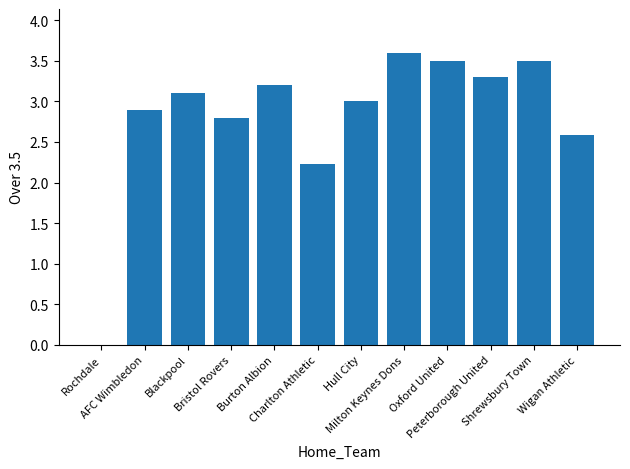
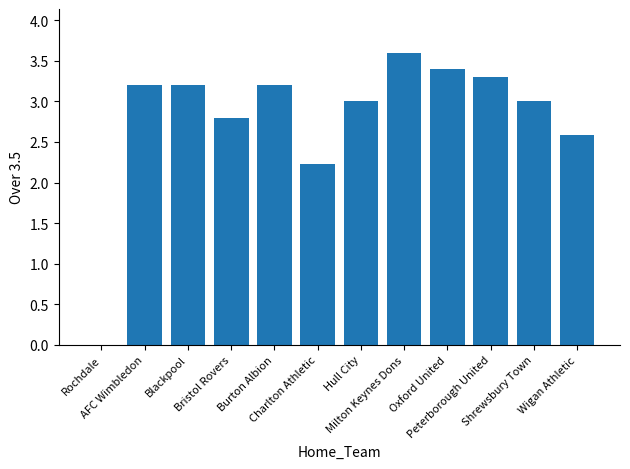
AFC Wimbledon: 2.9 -> 3.2
Blackpool: 3.1 -> 3.2
Oxford United: 3.5 -> 3.4
Shrewsbury Town: 3.5 -> 3.0
